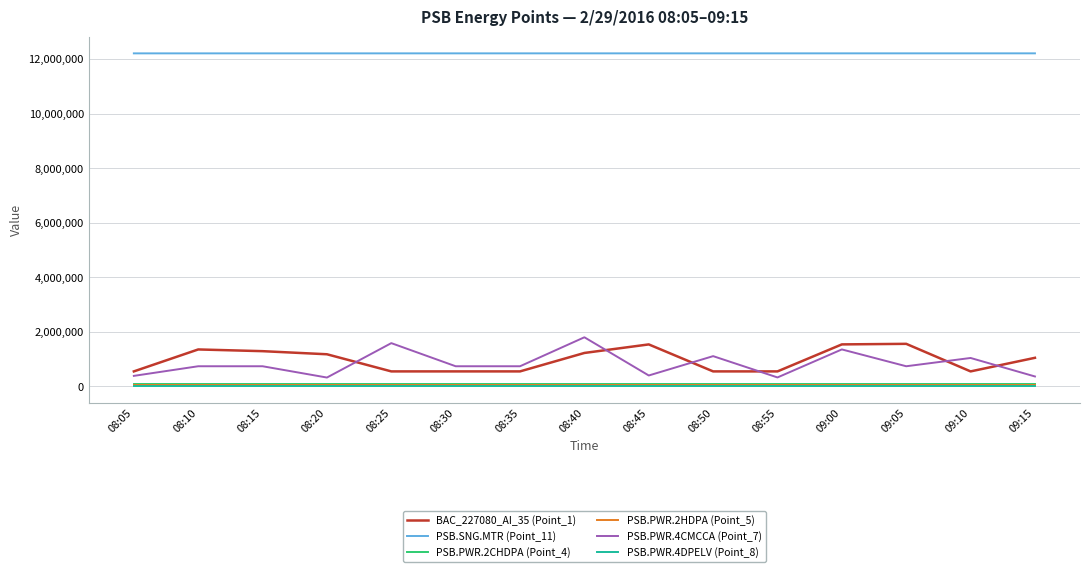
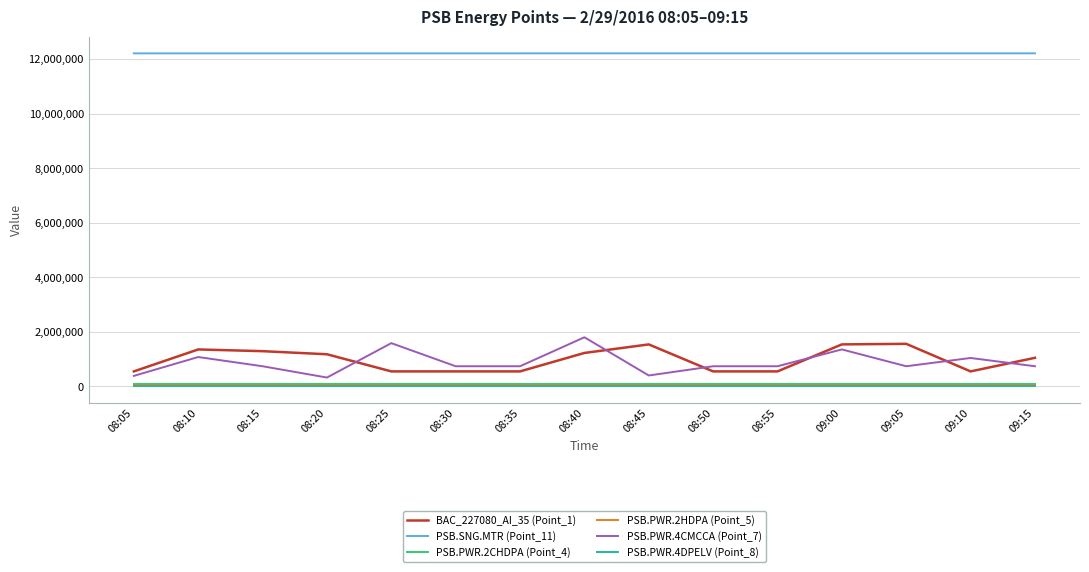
PSB.PWR.4CMCCA (Point_7), 08:10: 700,000 -> 1,100,000
PSB.PWR.4CMCCA (Point_7), 08:50: 1,100,000 -> 700,000
PSB.PWR.4CMCCA (Point_7), 08:55: 300,000 -> 700,000
PSB.PWR.4CMCCA (Point_7), 09:15: 400,000 -> 700,000
